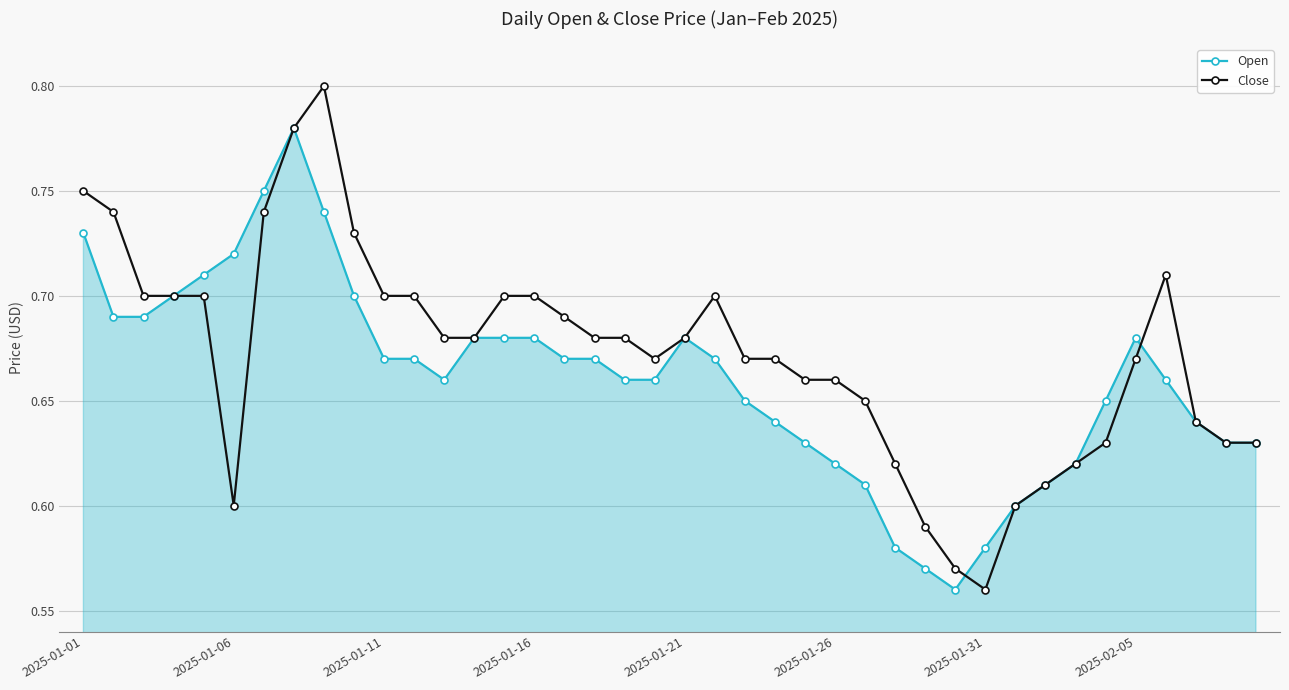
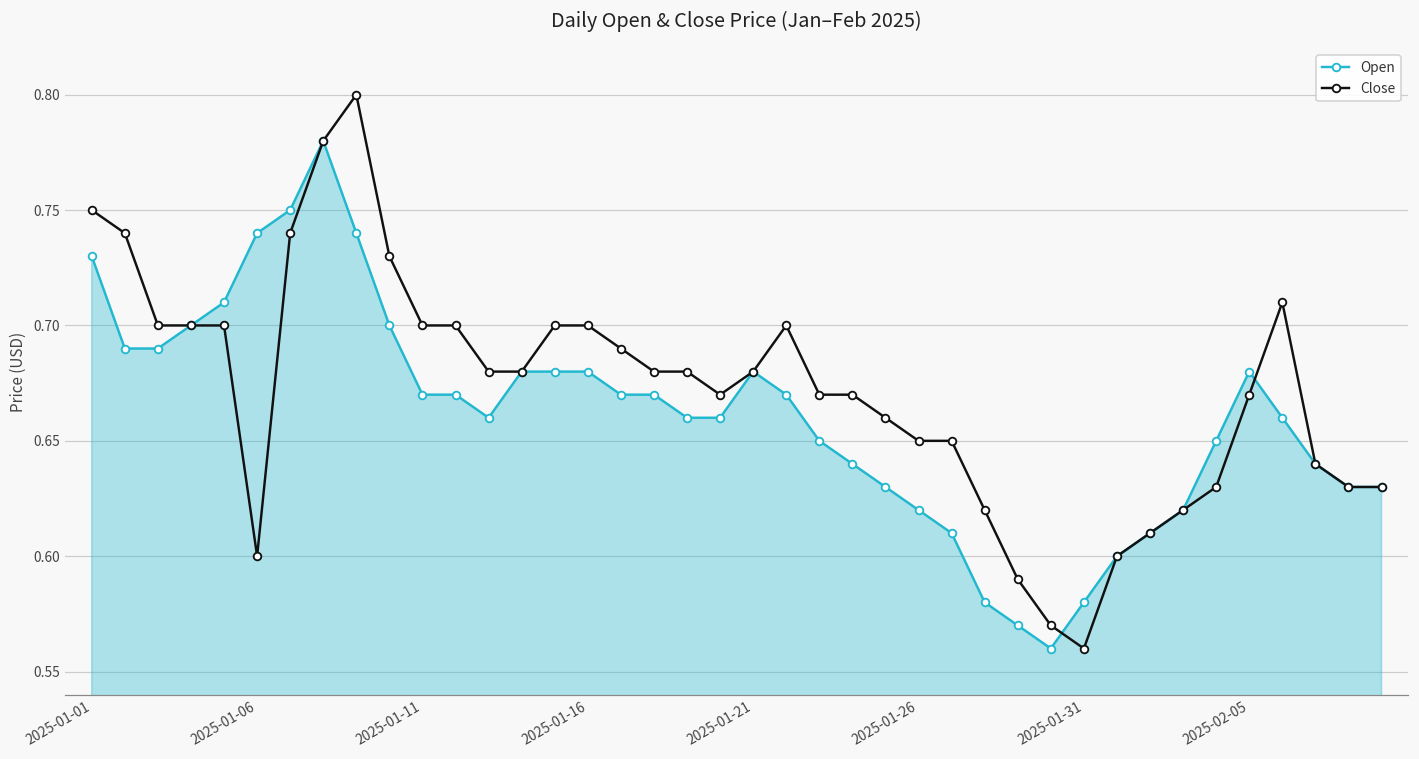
Open, 2025-01-06: 0.72 -> 0.74
Close, 2025-01-26: 0.66 -> 0.65
